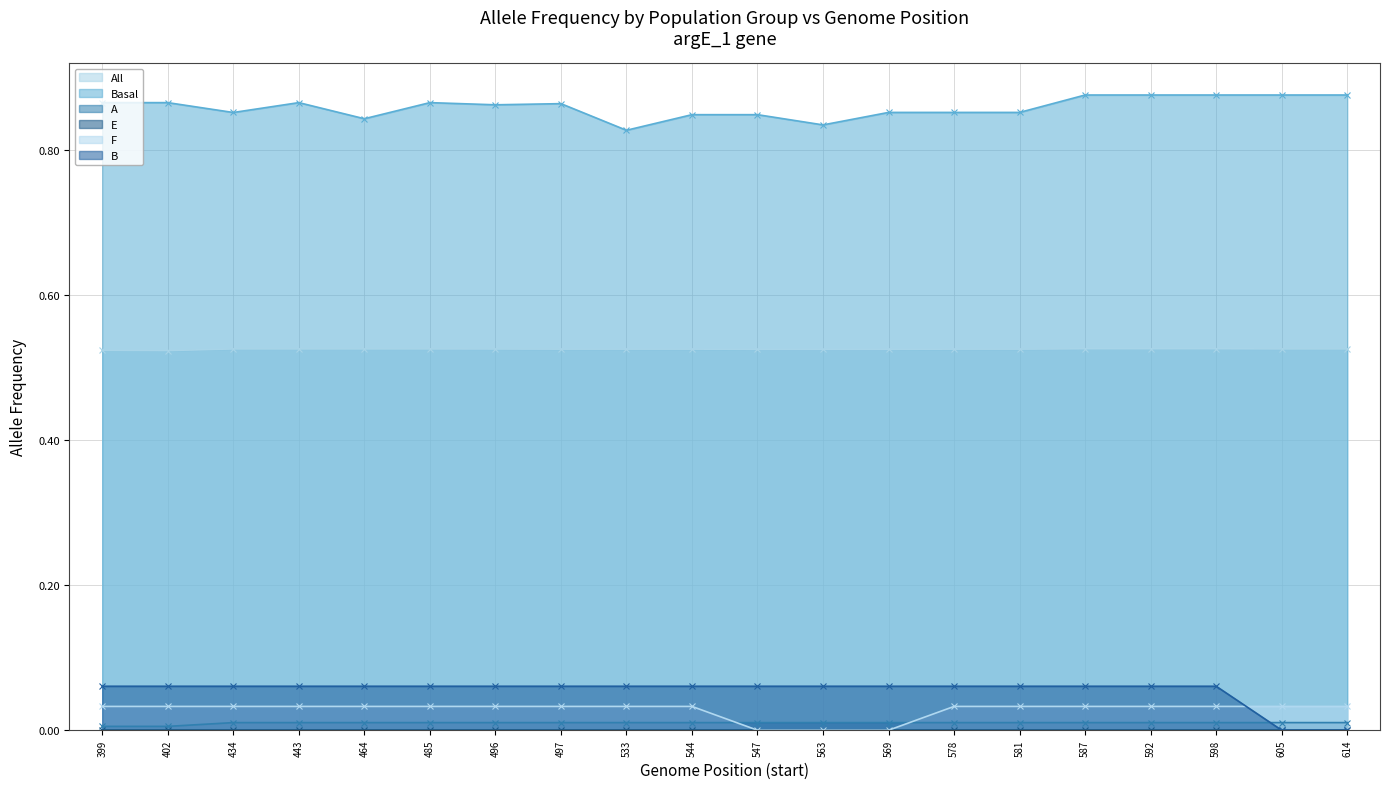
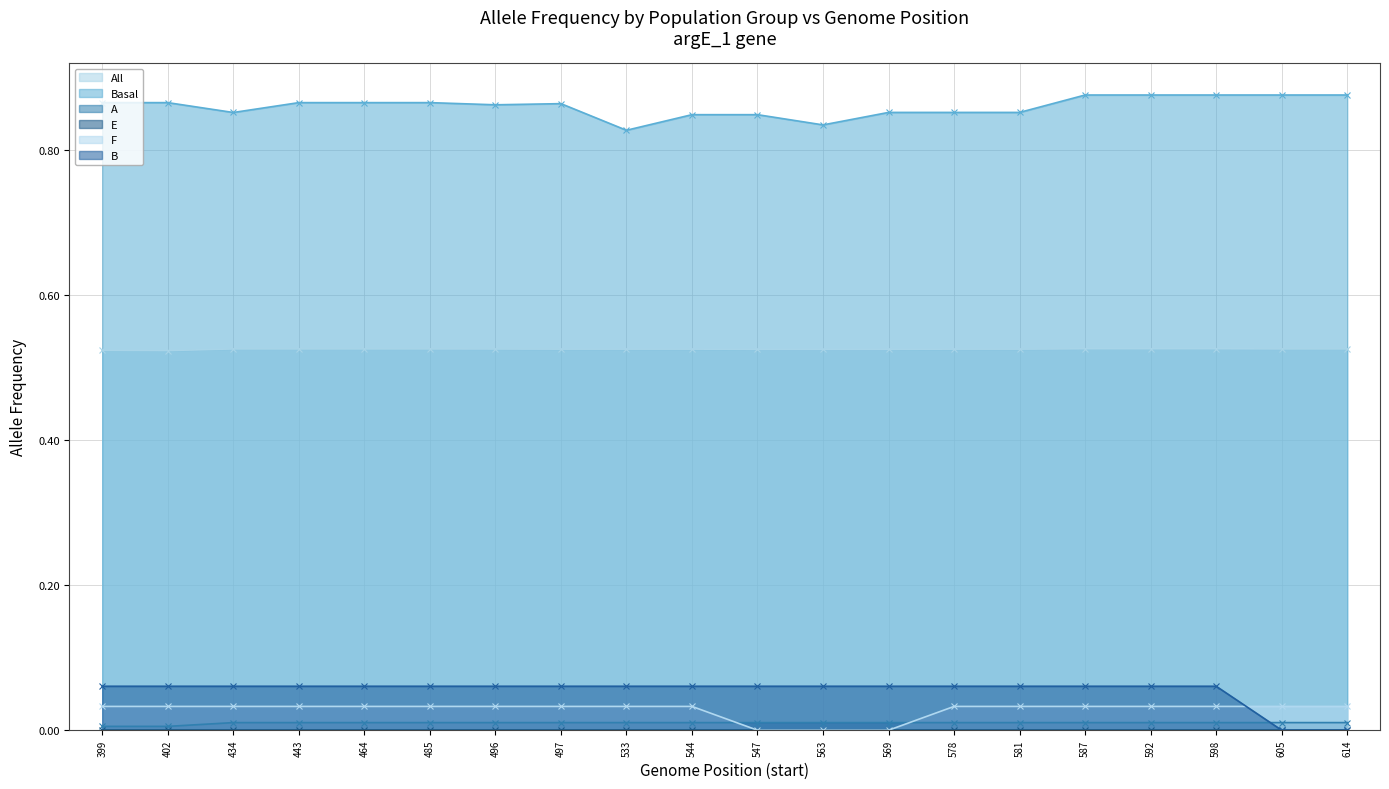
Basal, 464: 0.84 -> 0.86
